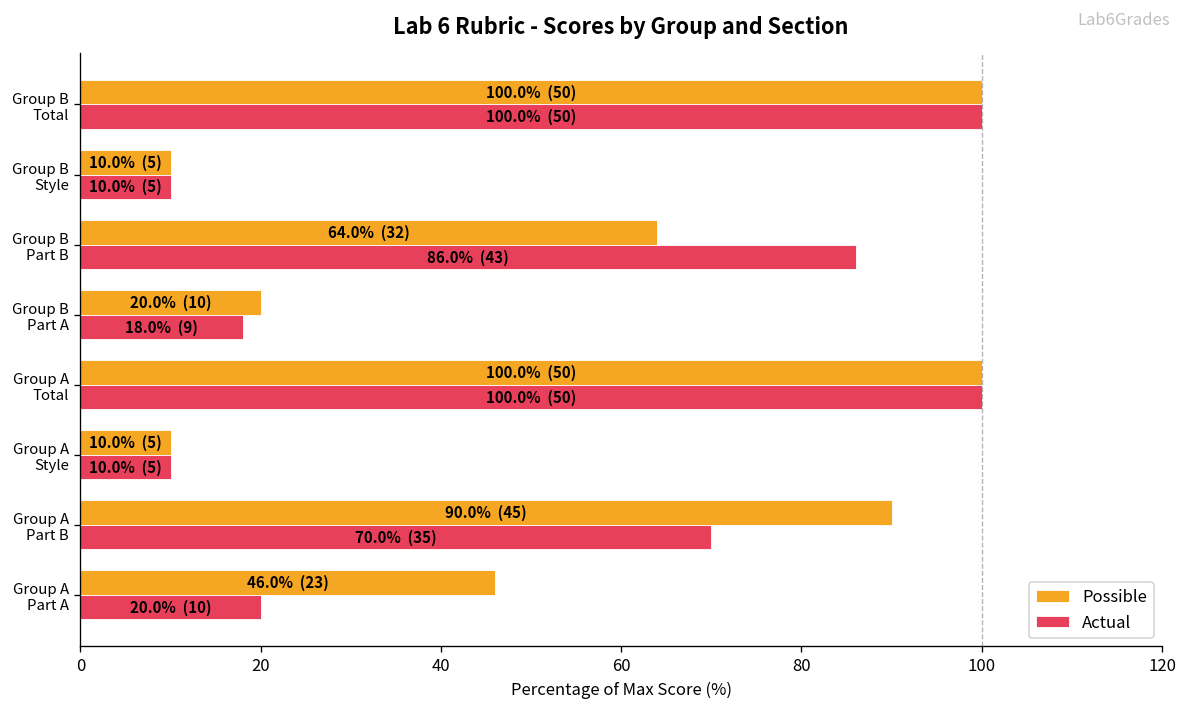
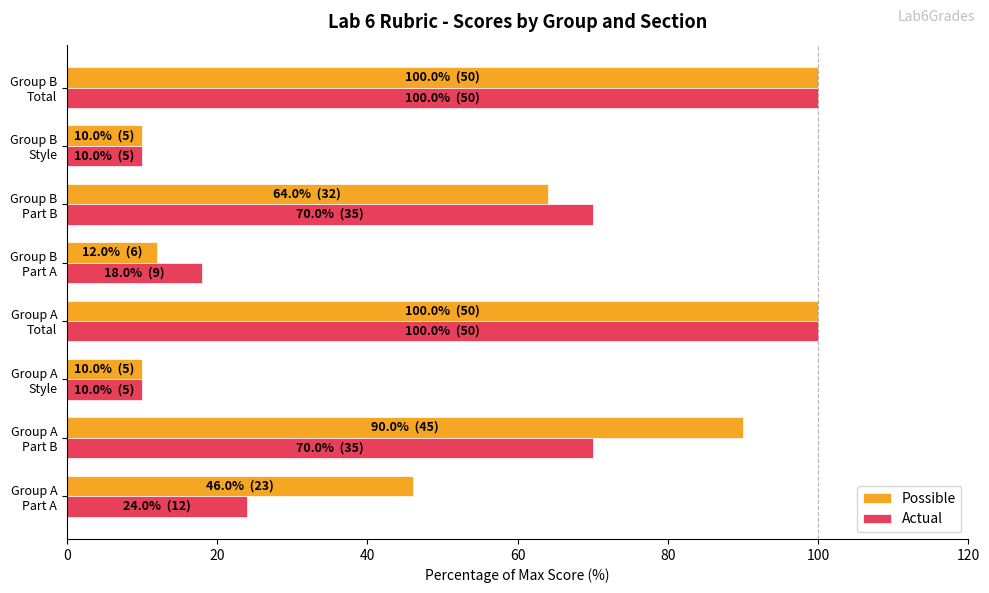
Actual, Group B Part B: 86.0% (43) -> 70.0% (35)
Possible, Group B Part A: 20.0% (10) -> 12.0% (6)
Actual, Group A Part A: 20.0% (10) -> 24.0% (12)
